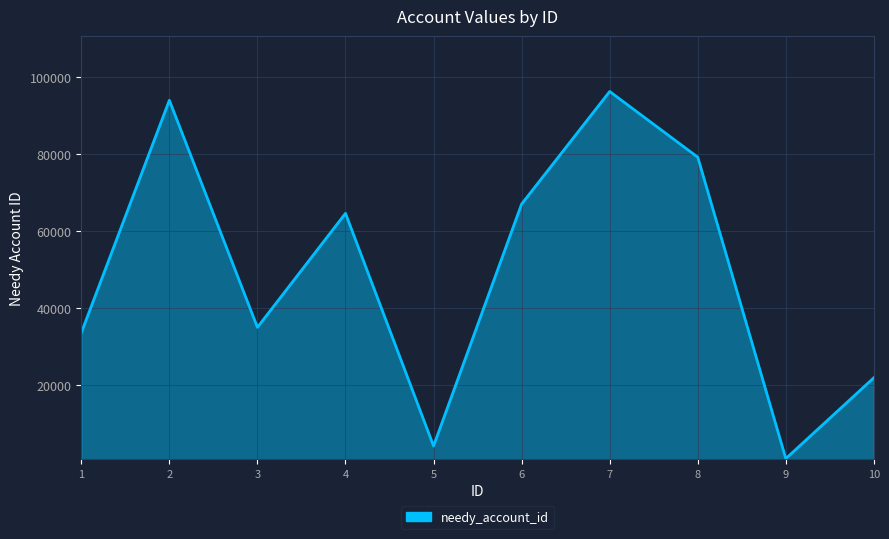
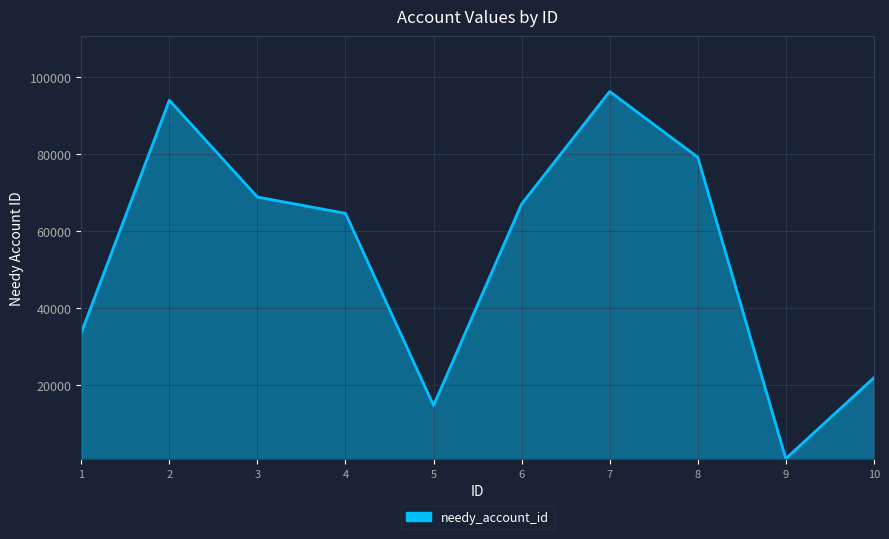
3: 35000 -> 69000
5: 4000 -> 15000
